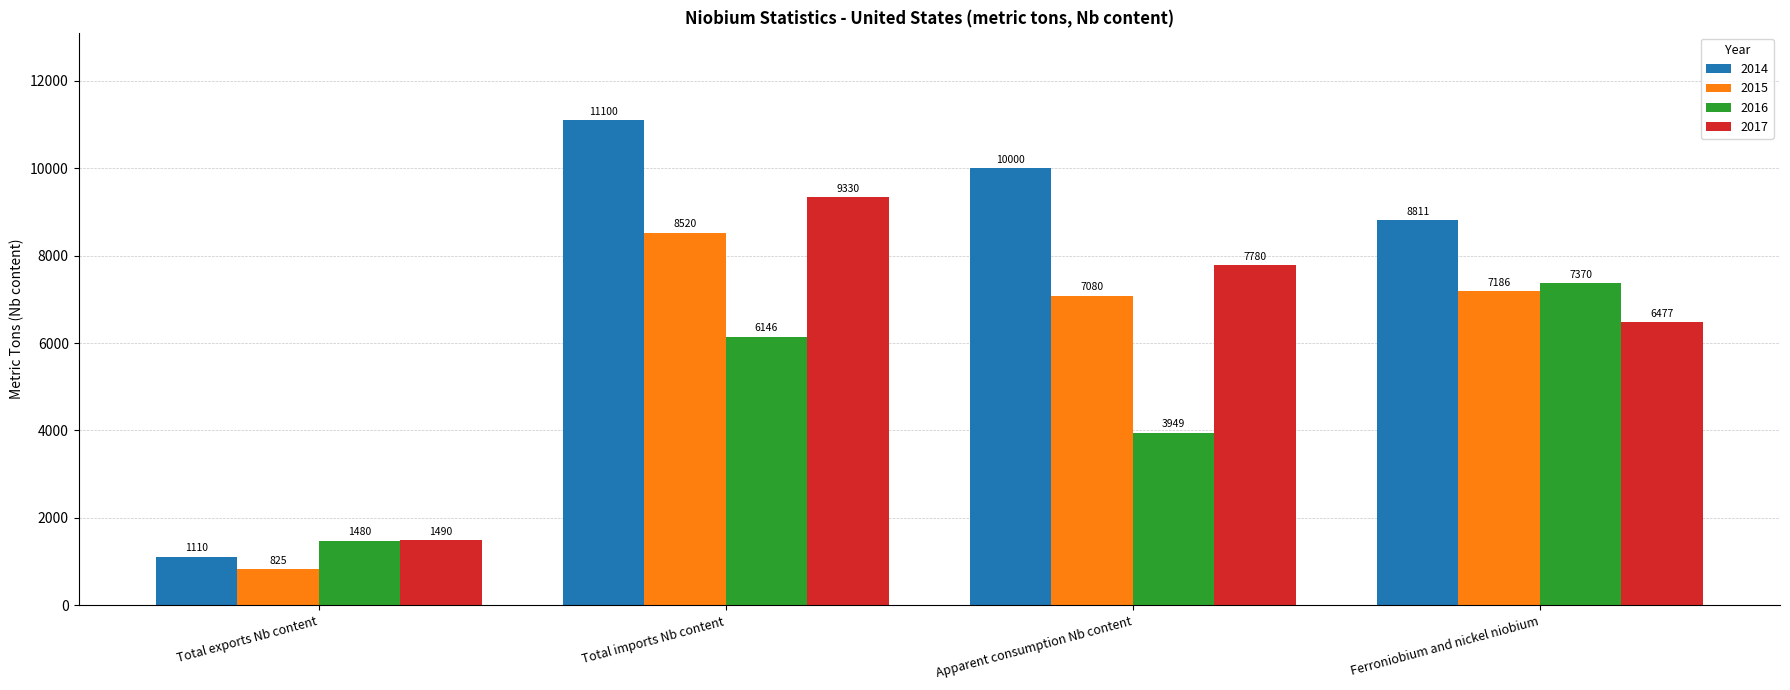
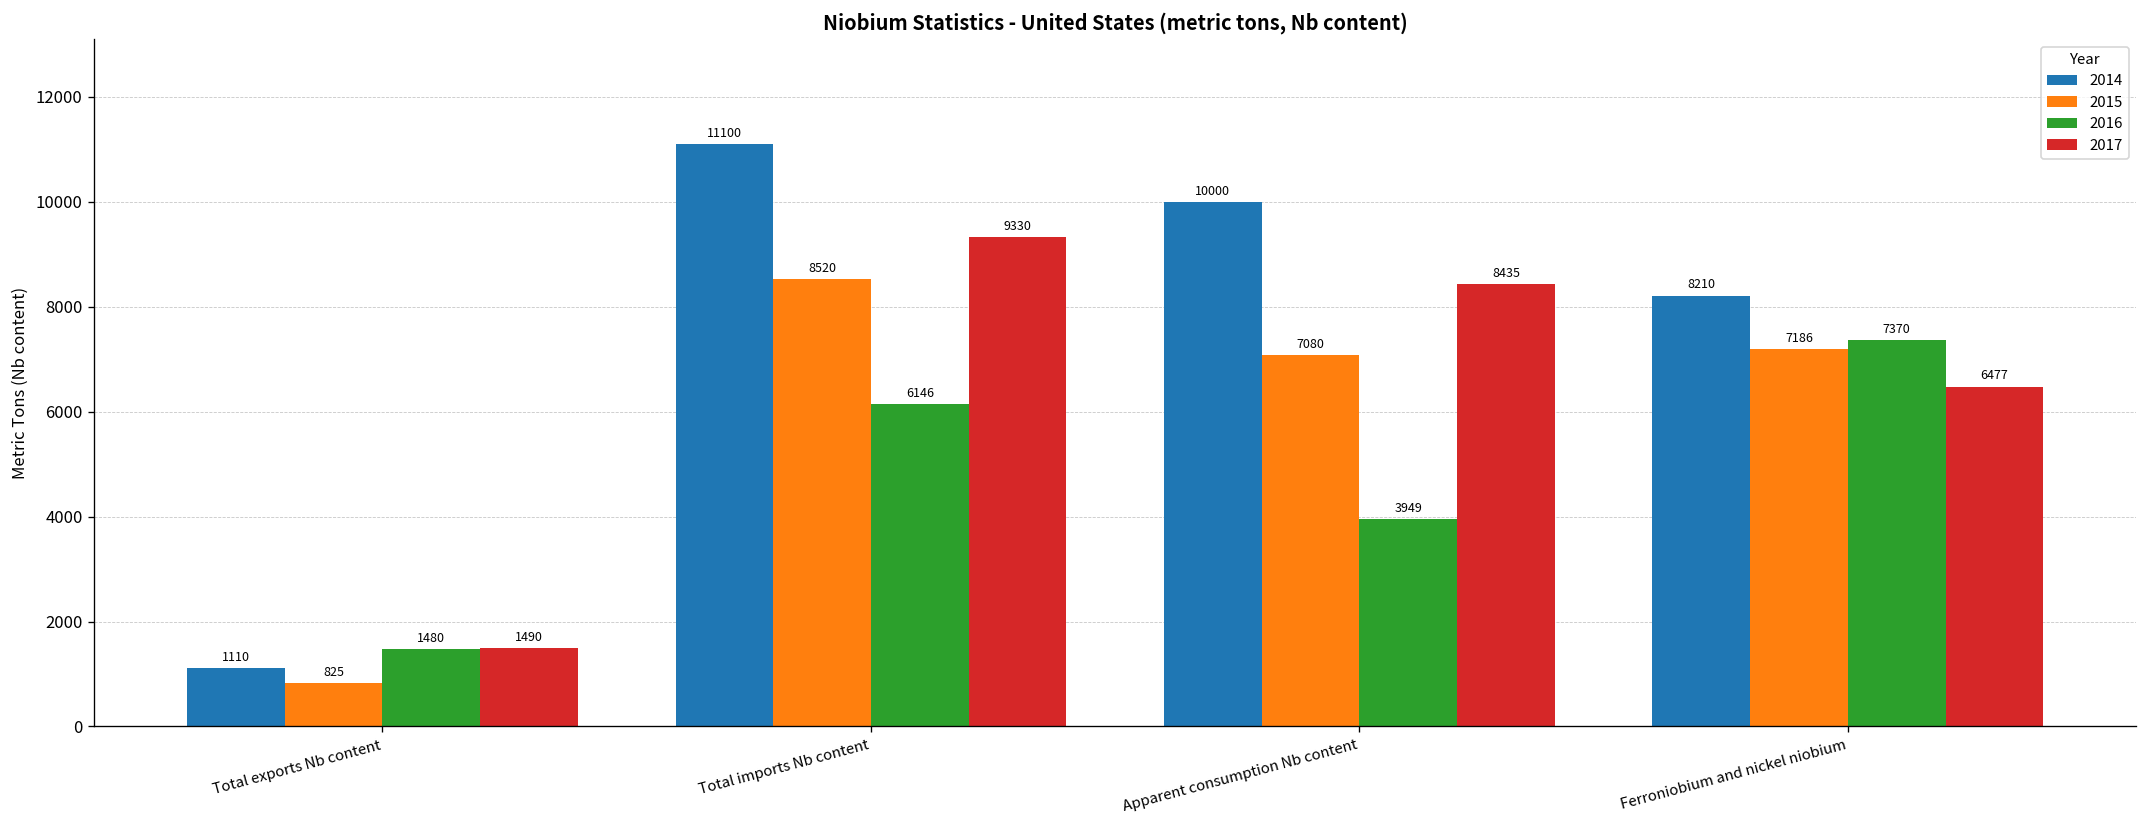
2017, Apparent consumption Nb content: 7780 -> 8435
2014, Ferroniobium and nickel niobium: 8811 -> 8210
